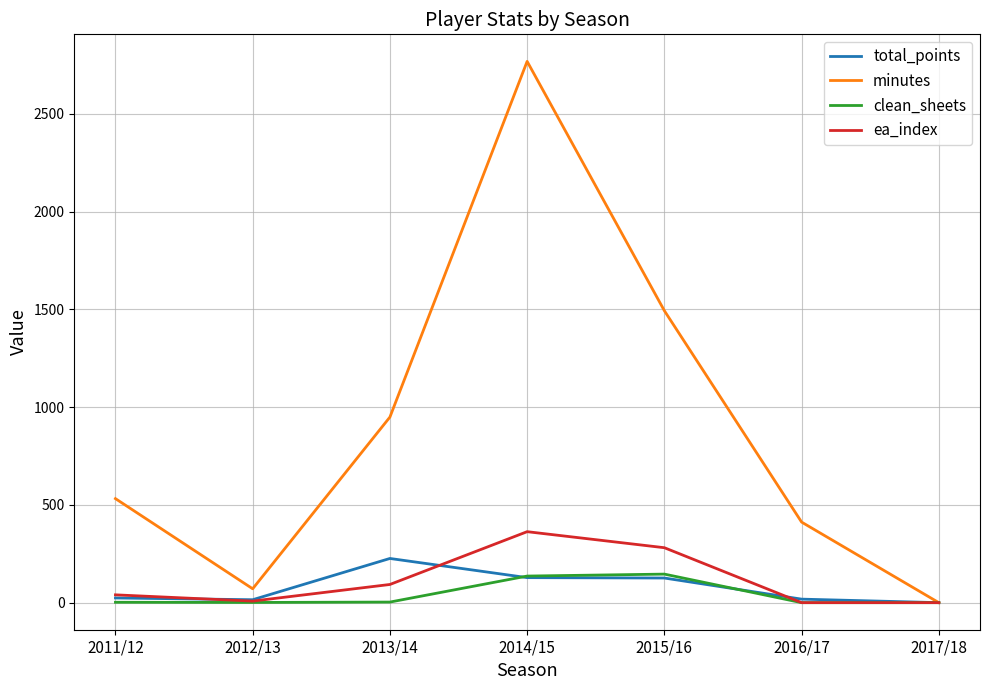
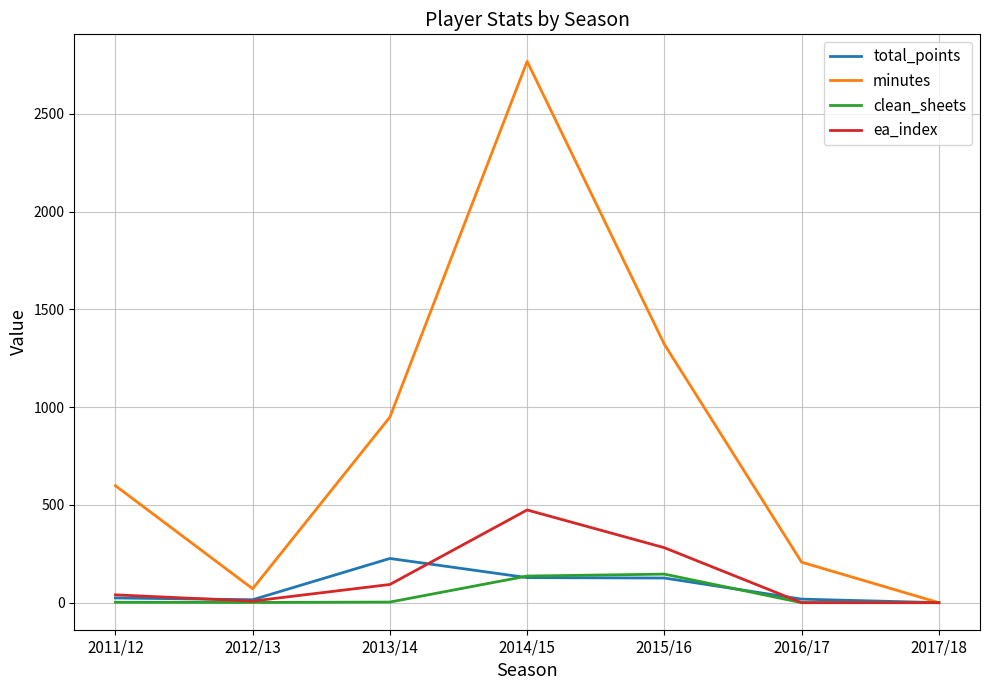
minutes, 2011/12: 530 -> 600
ea_index, 2014/15: 360 -> 470
minutes, 2015/16: 1490 -> 1320
minutes, 2016/17: 410 -> 210
